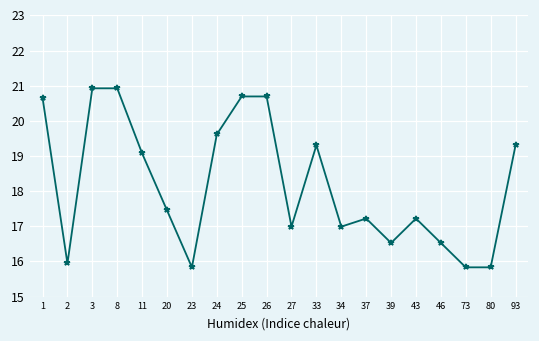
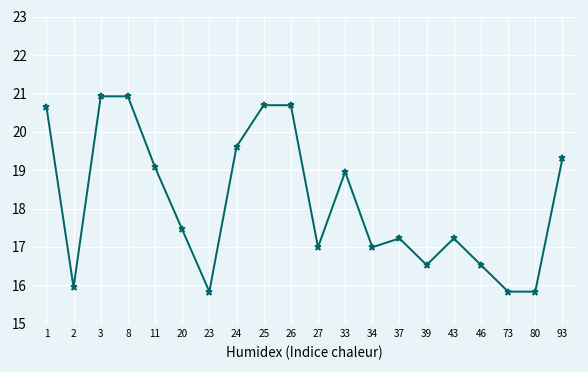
33: 19.3 -> 19.0
